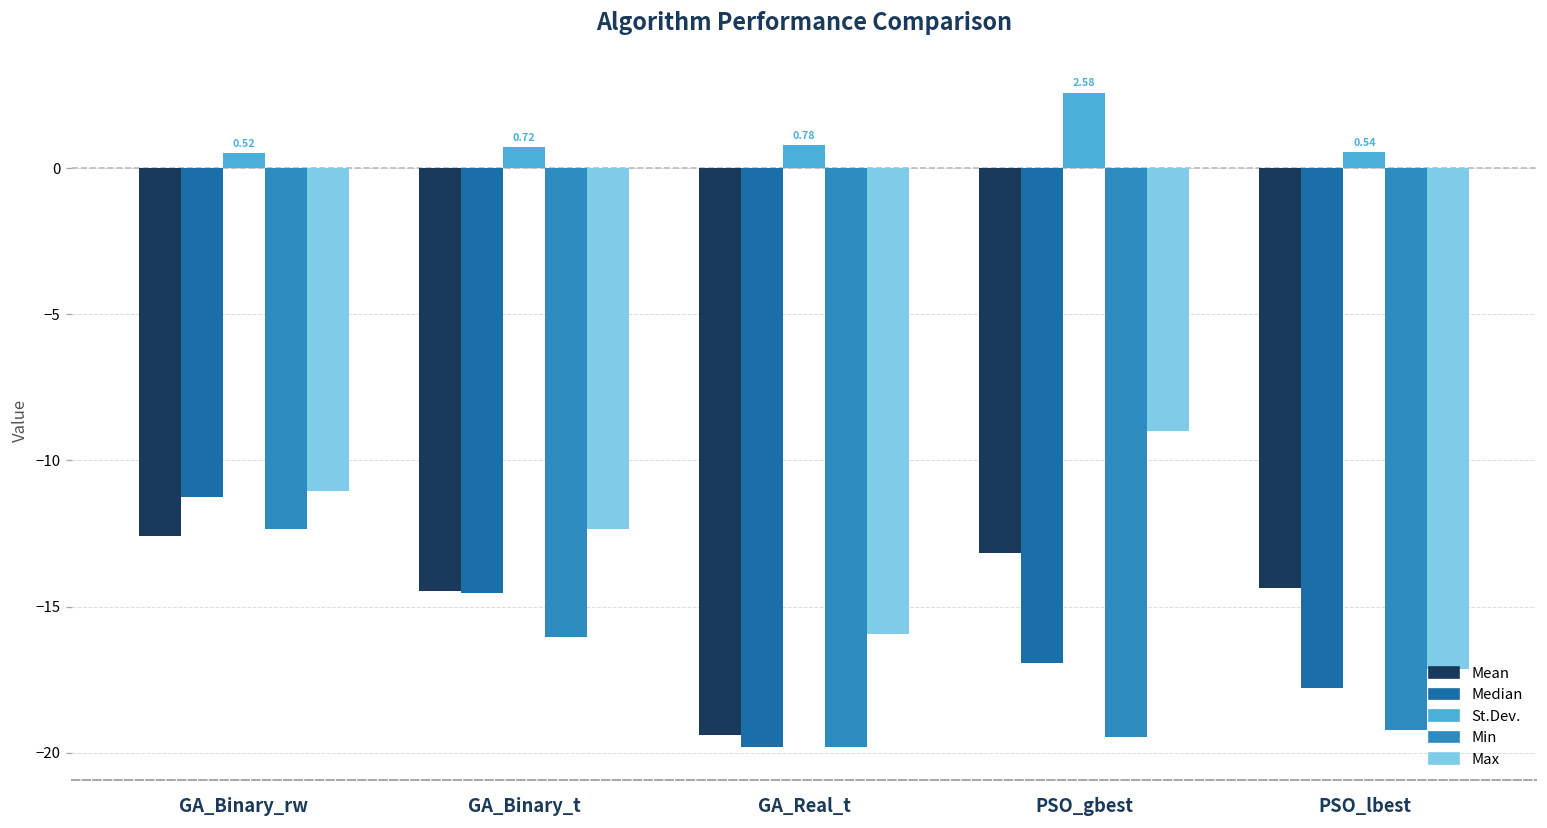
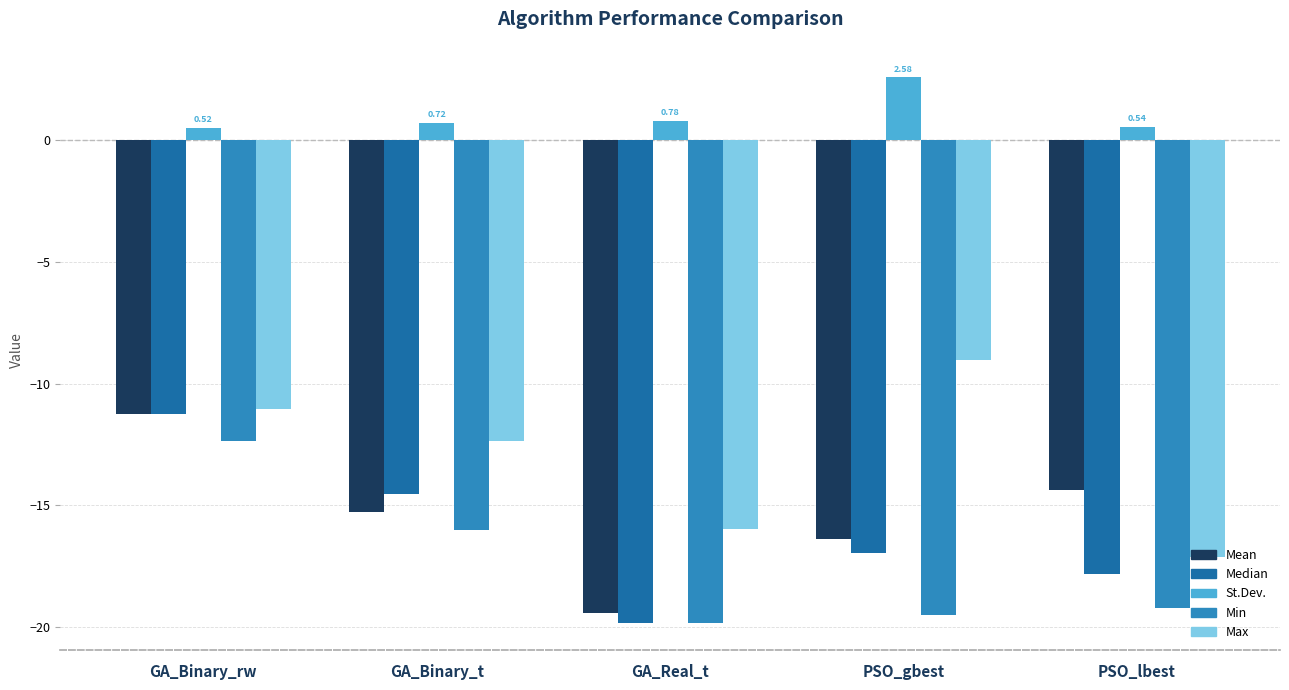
Mean, GA_Binary_rw: -12.6 -> -11.2
Mean, GA_Binary_t: -14.5 -> -15.3
Mean, PSO_gbest: -13.2 -> -16.4
